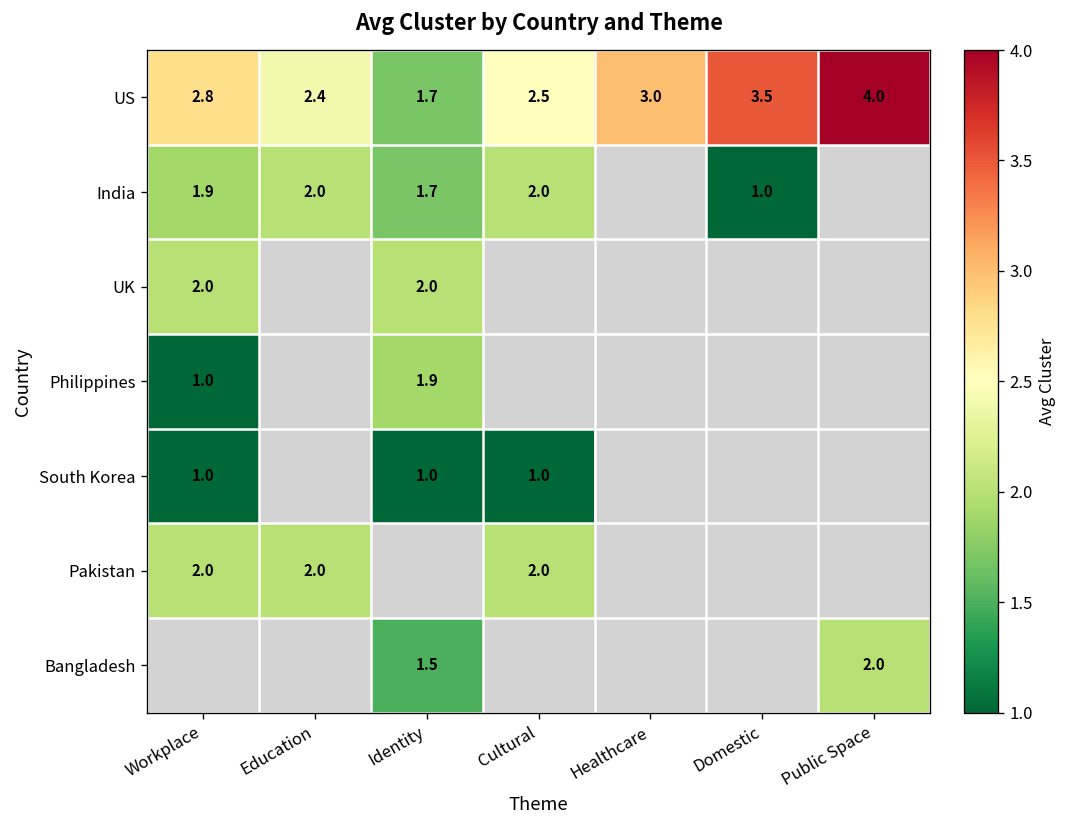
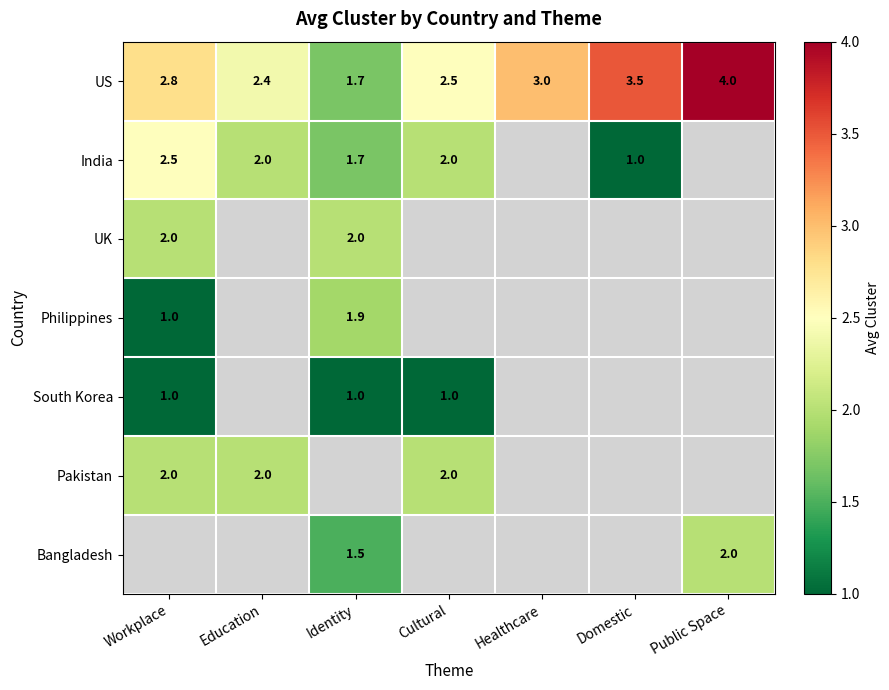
India, Workplace: 1.9 -> 2.5
